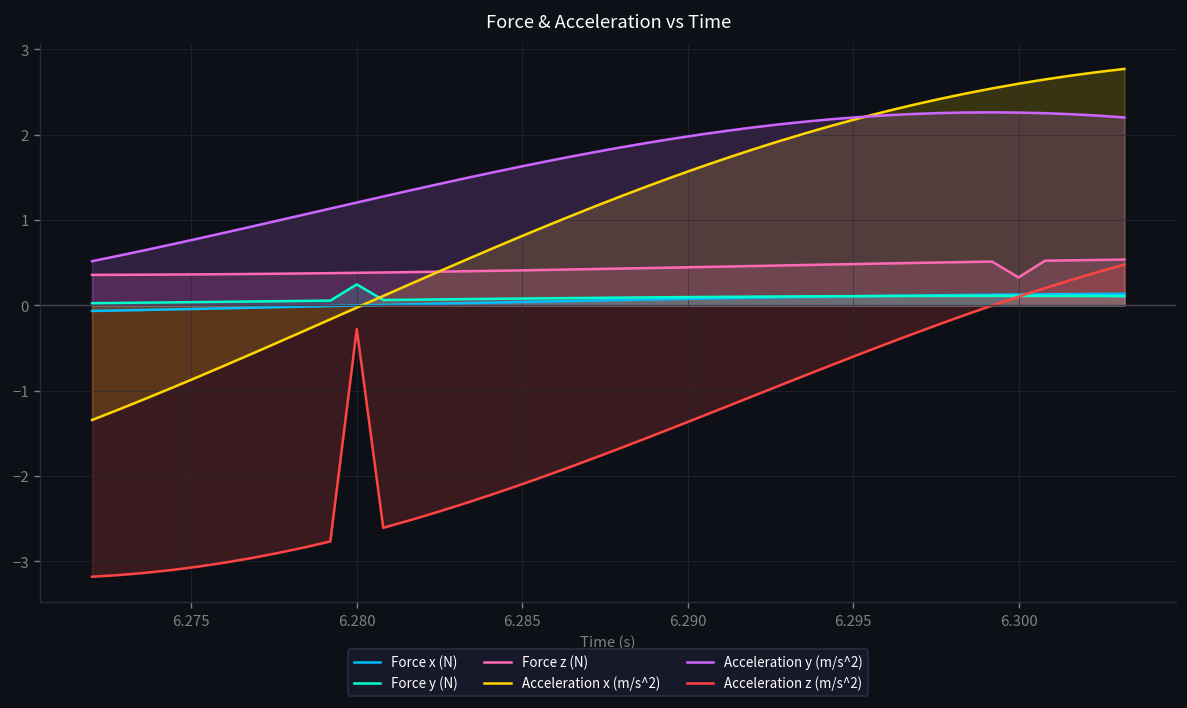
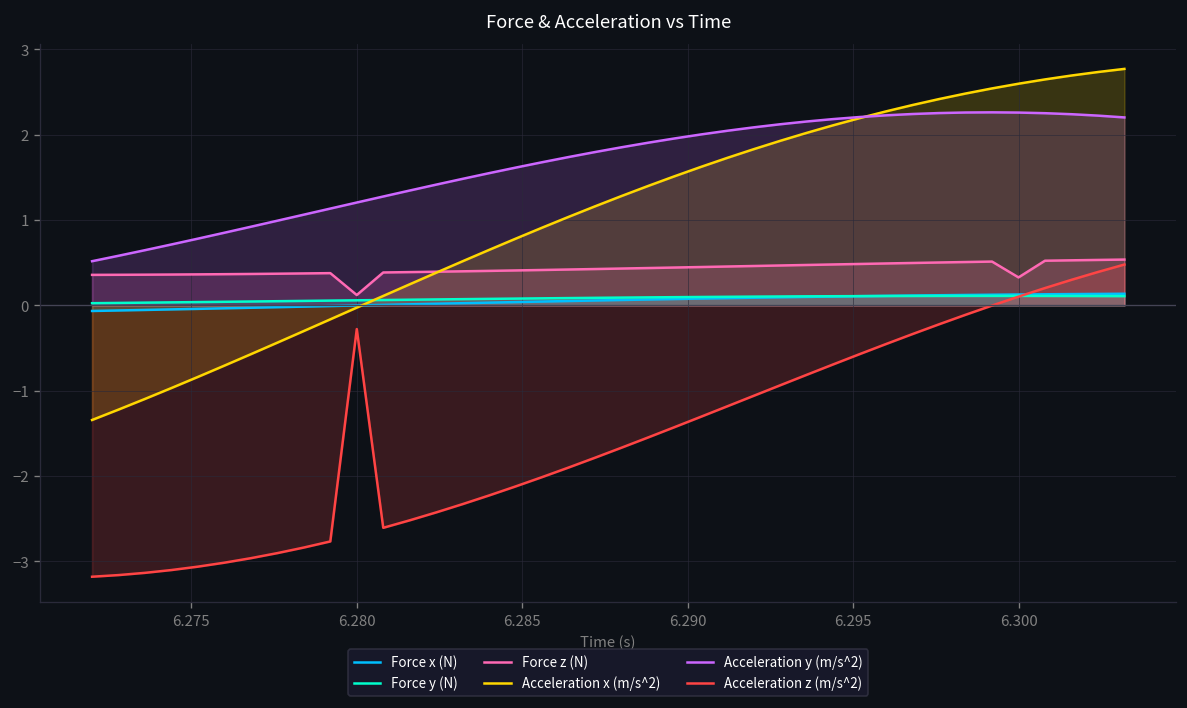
Force y (N), 6.280: 0.2 -> 0.1
Force z (N), 6.280: 0.4 -> 0.1
